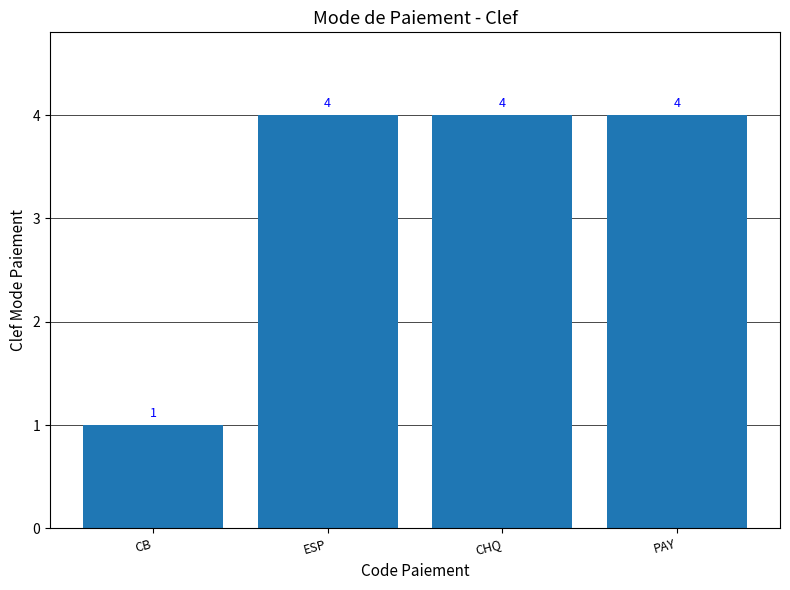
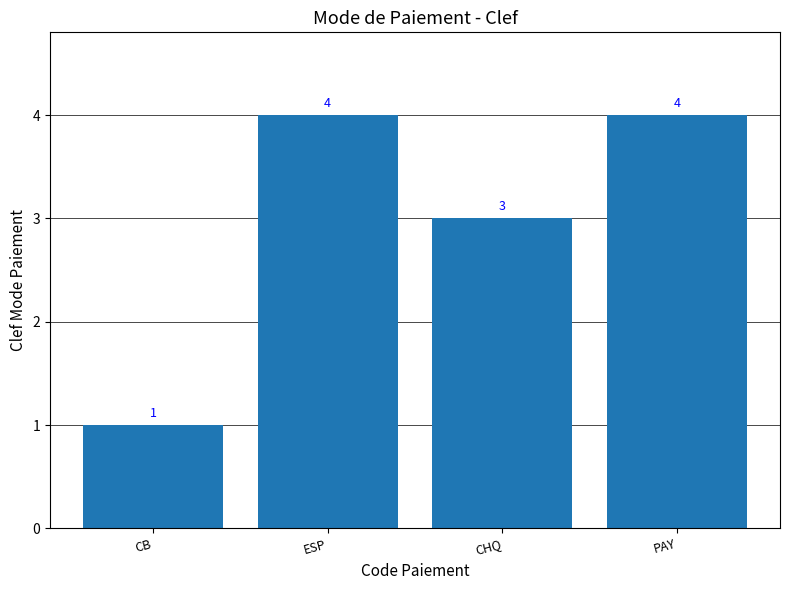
CHQ: 4 -> 3
